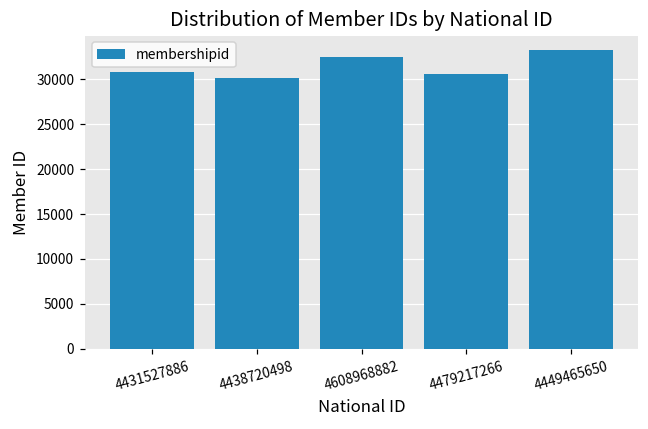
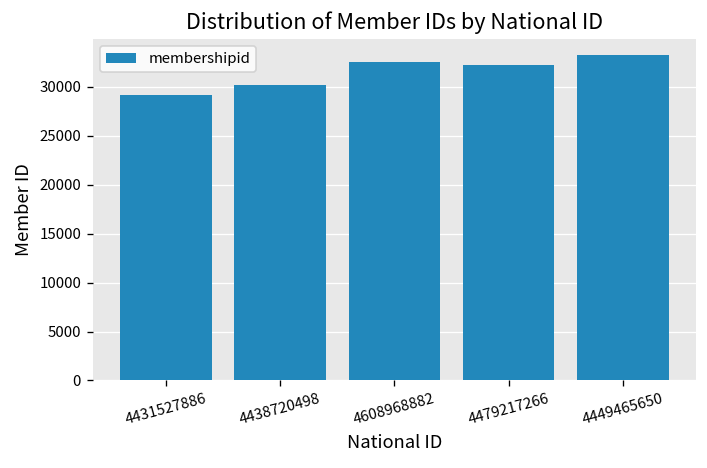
4431527886: 31000 -> 29000
4479217266: 31000 -> 32000
